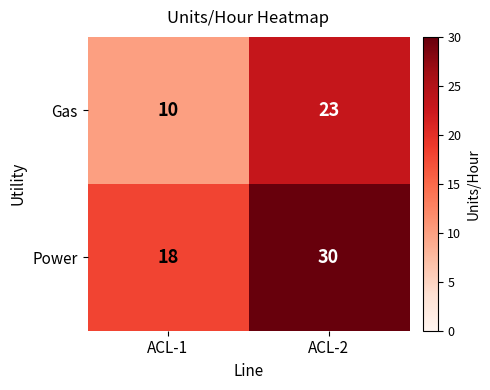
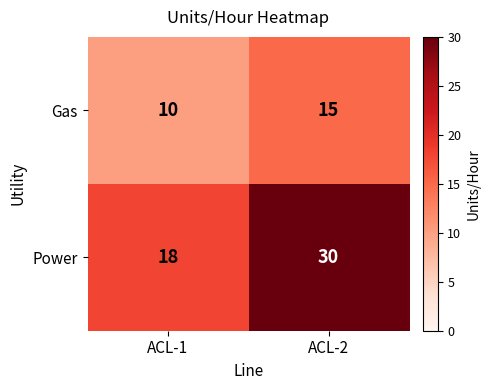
Gas, ACL-2: 23 -> 15
